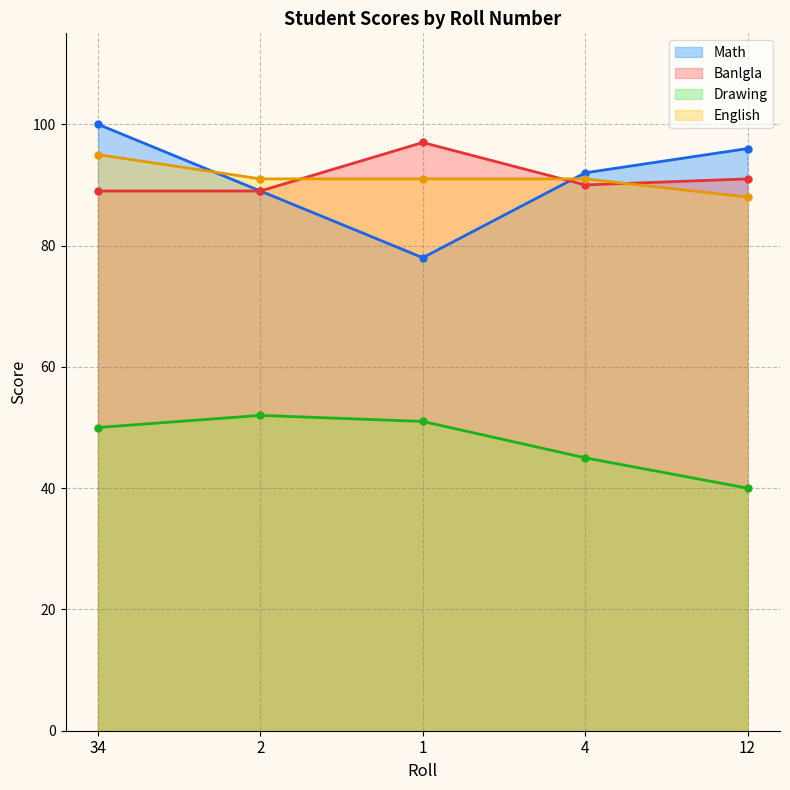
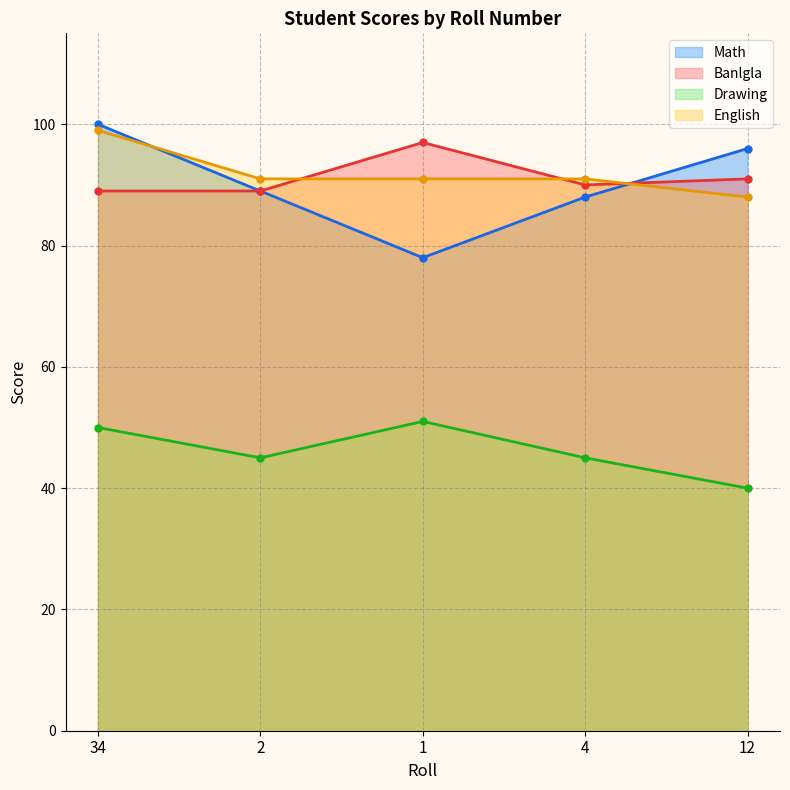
English, 34: 95 -> 99
Drawing, 2: 52 -> 45
Math, 4: 92 -> 88
